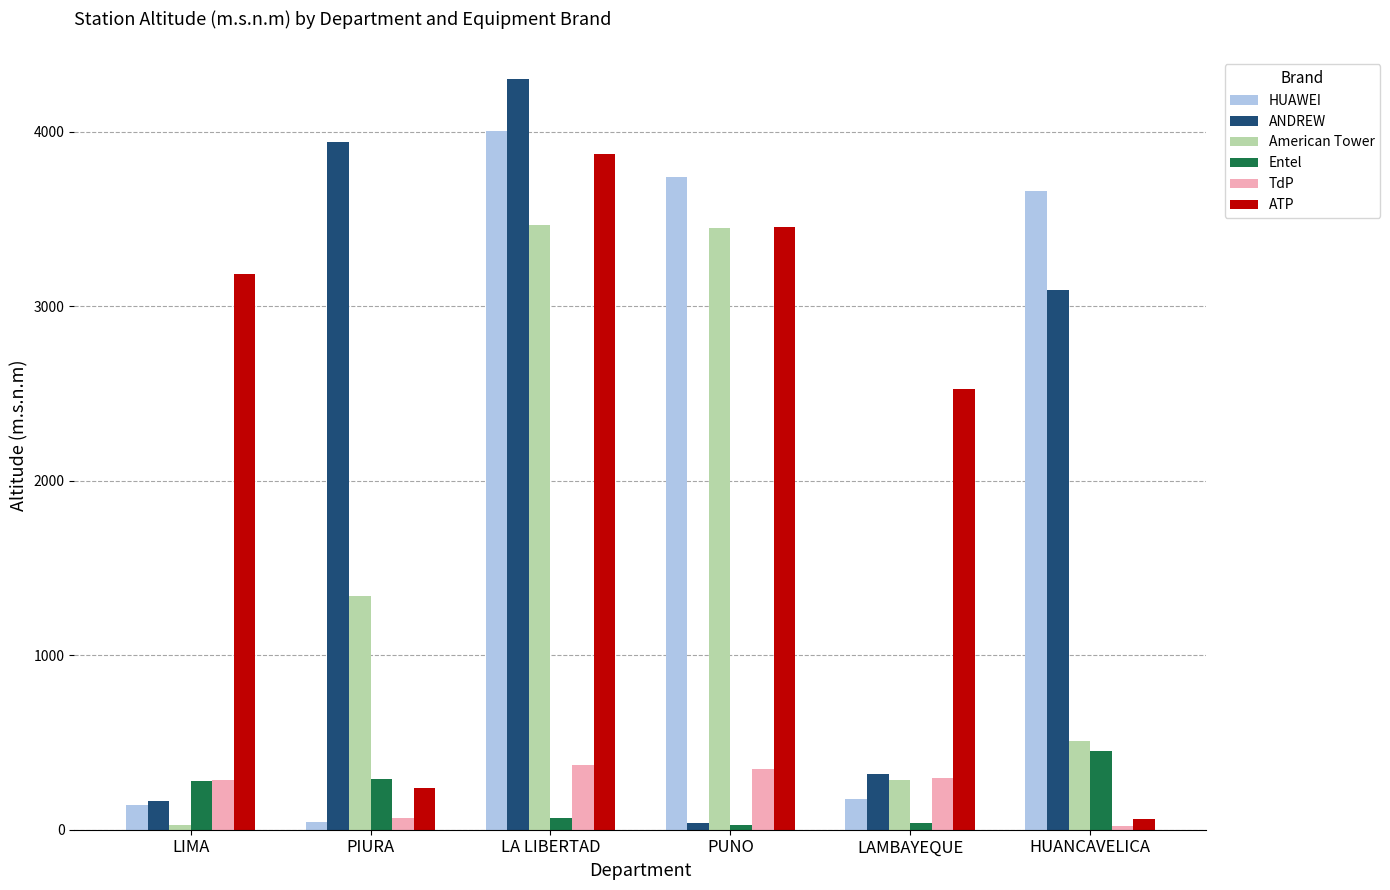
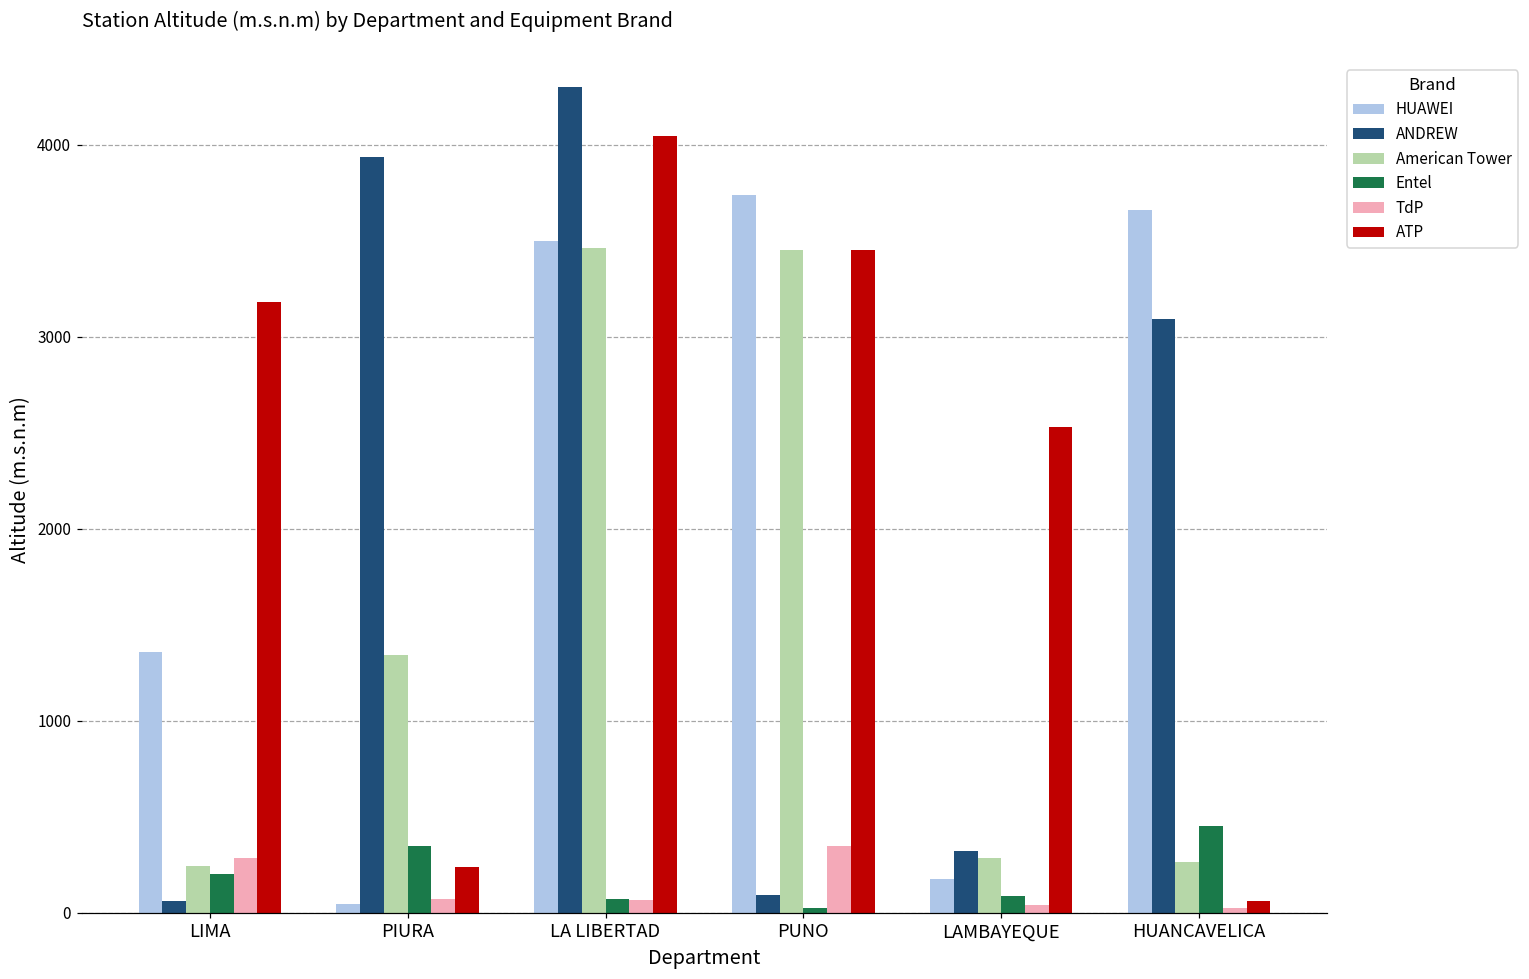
HUAWEI, LIMA: 140 -> 1360
ANDREW, LIMA: 170 -> 60
American Tower, LIMA: 30 -> 240
Entel, LIMA: 280 -> 200
Entel, PIURA: 290 -> 350
HUAWEI, LA LIBERTAD: 4010 -> 3500
TdP, LA LIBERTAD: 370 -> 70
ATP, LA LIBERTAD: 3870 -> 4040
ANDREW, PUNO: 40 -> 90
Entel, LAMBAYEQUE: 40 -> 90
TdP, LAMBAYEQUE: 300 -> 40
American Tower, HUANCAVELICA: 510 -> 260
